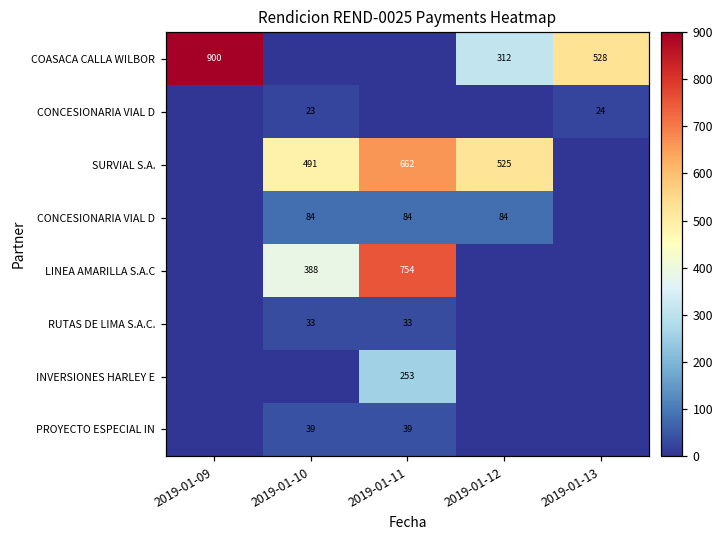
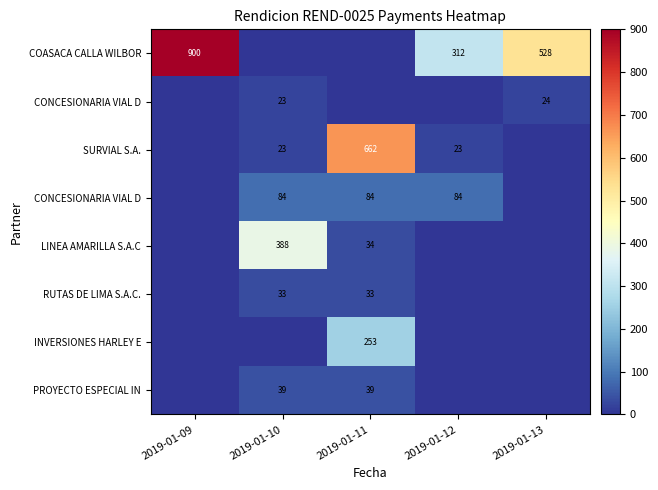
SURVIAL S.A., 2019-01-10: 491 -> 23
SURVIAL S.A., 2019-01-12: 525 -> 23
LINEA AMARILLA S.A.C, 2019-01-11: 754 -> 34
